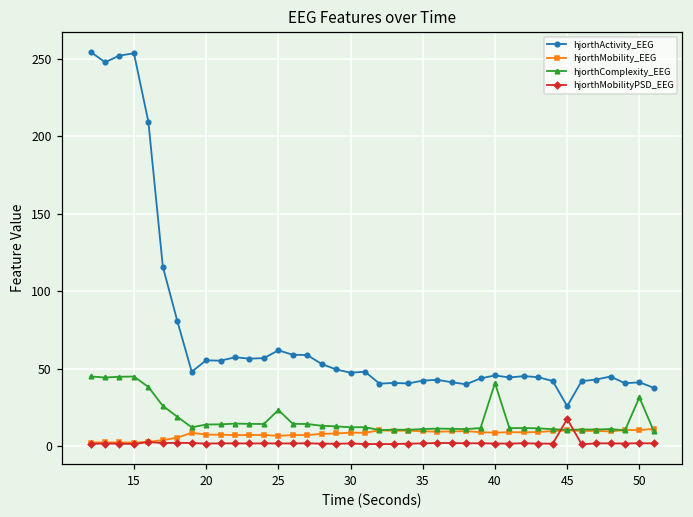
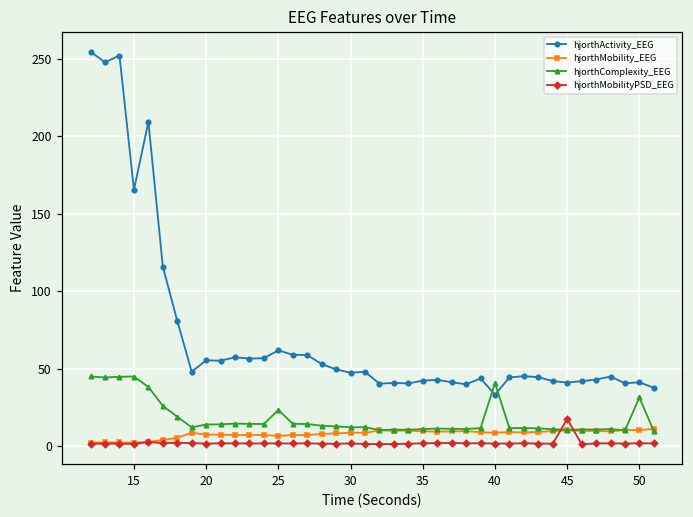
hjorthActivity_EEG, 15: 254 -> 165
hjorthActivity_EEG, 40: 46 -> 33
hjorthActivity_EEG, 45: 26 -> 41
